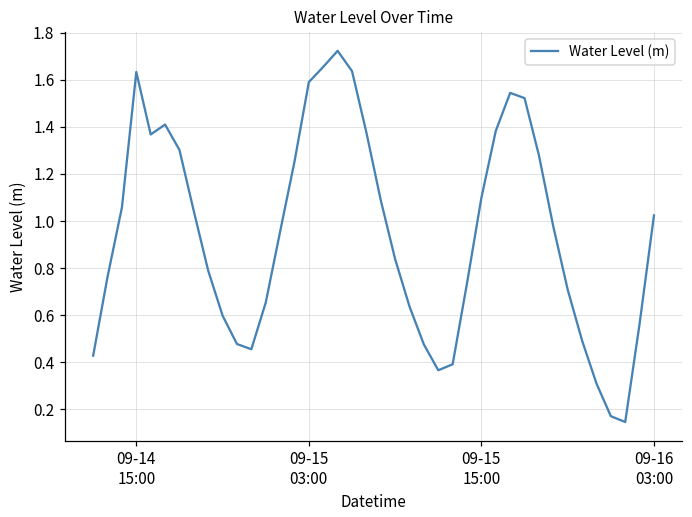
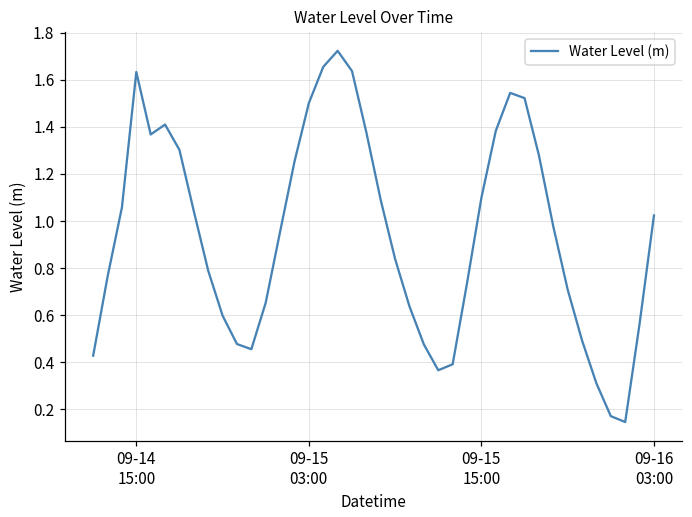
09-15 03:00: 1.59 -> 1.50
